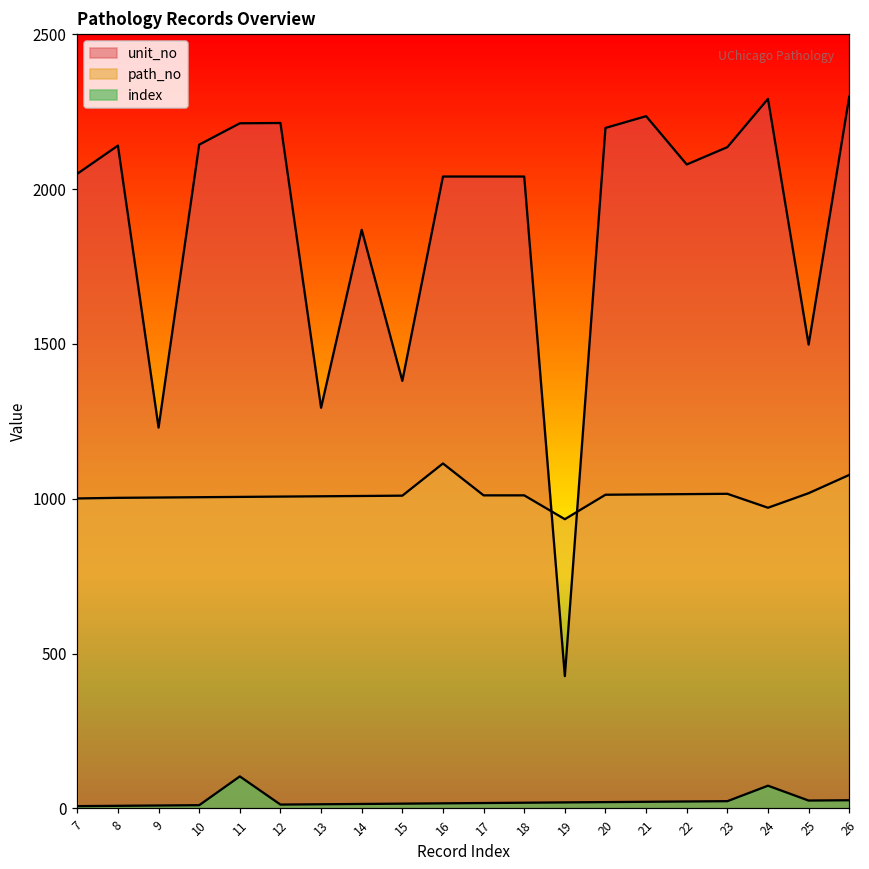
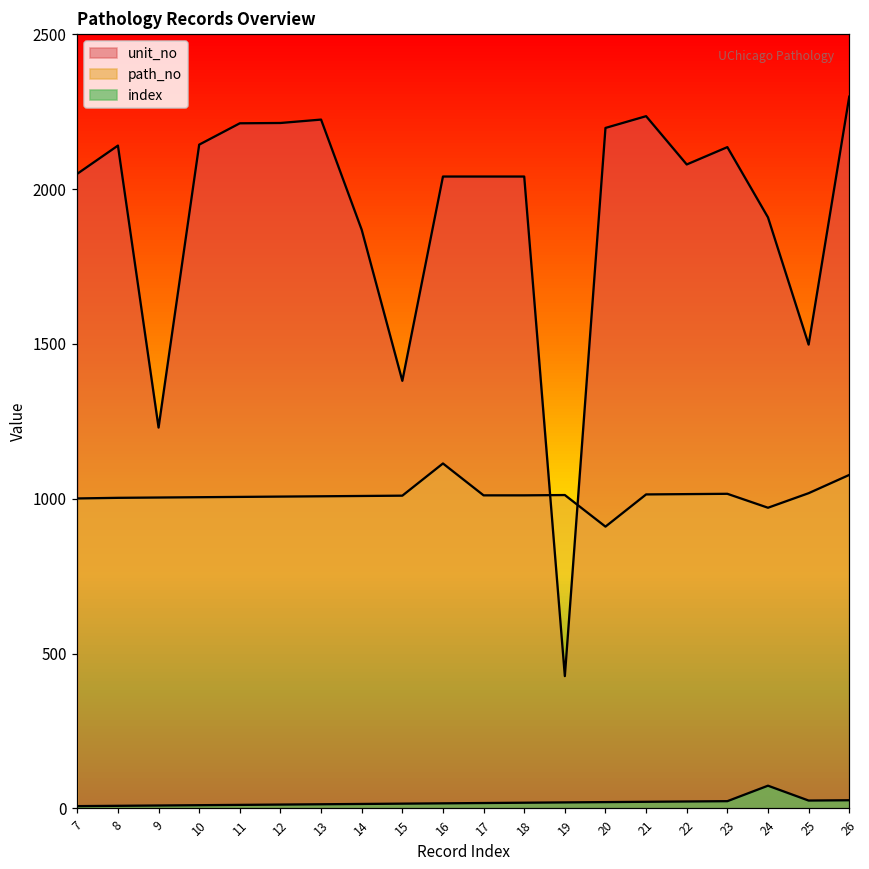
index, 11: 100 -> 10
unit_no, 13: 1290 -> 2230
path_no, 19: 930 -> 1010
path_no, 20: 1010 -> 910
unit_no, 24: 2290 -> 1910
